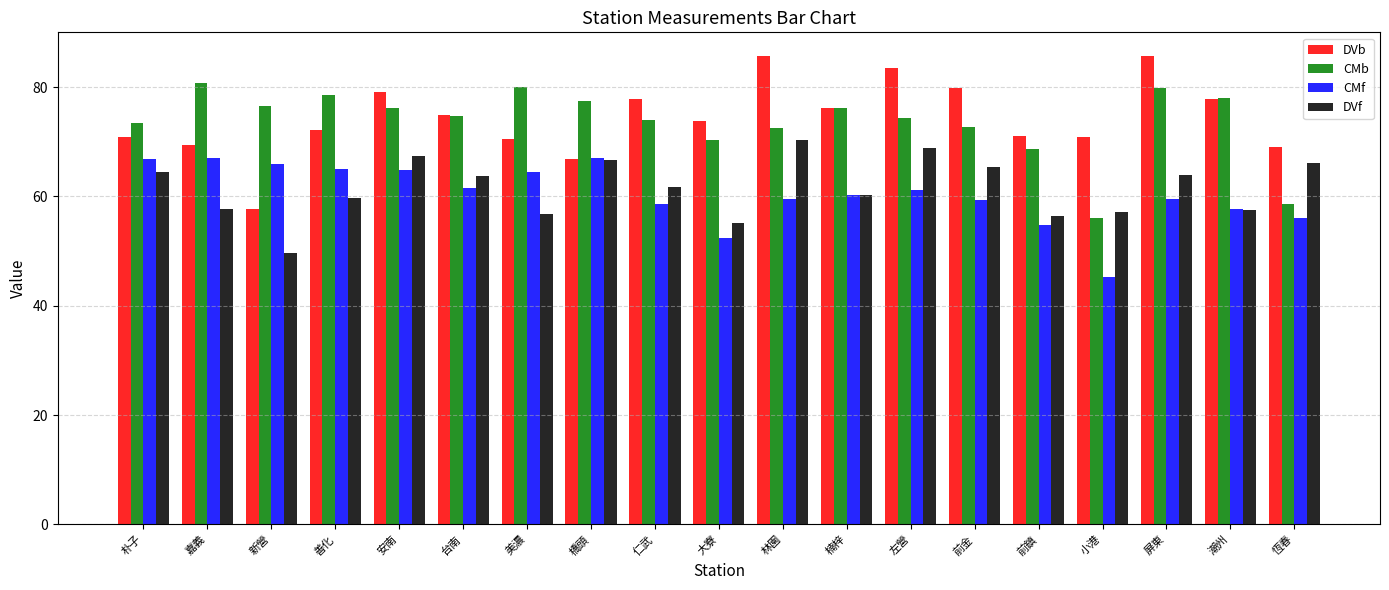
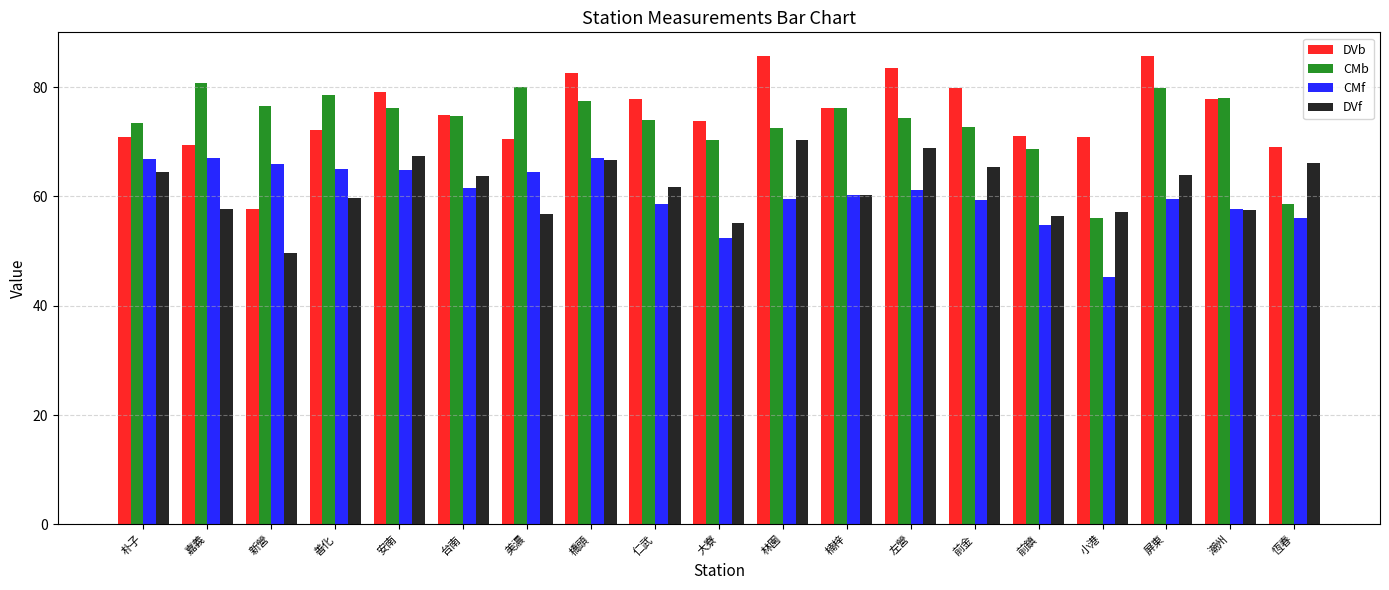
DVb, 橋頭: 67 -> 83
